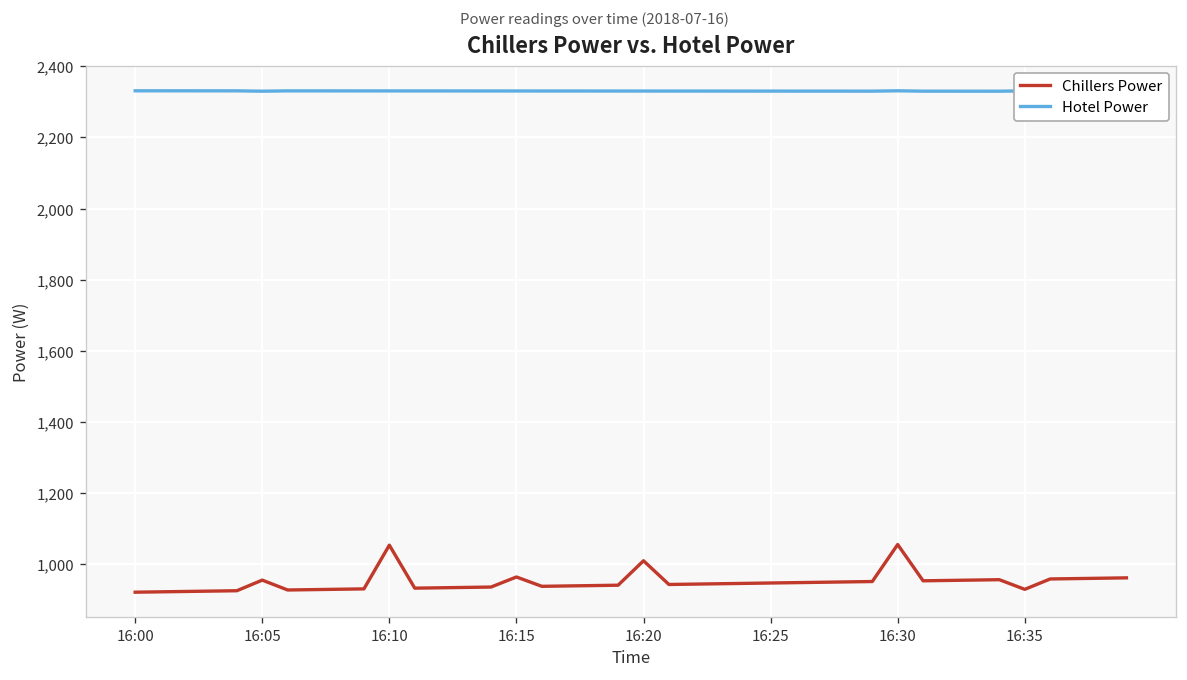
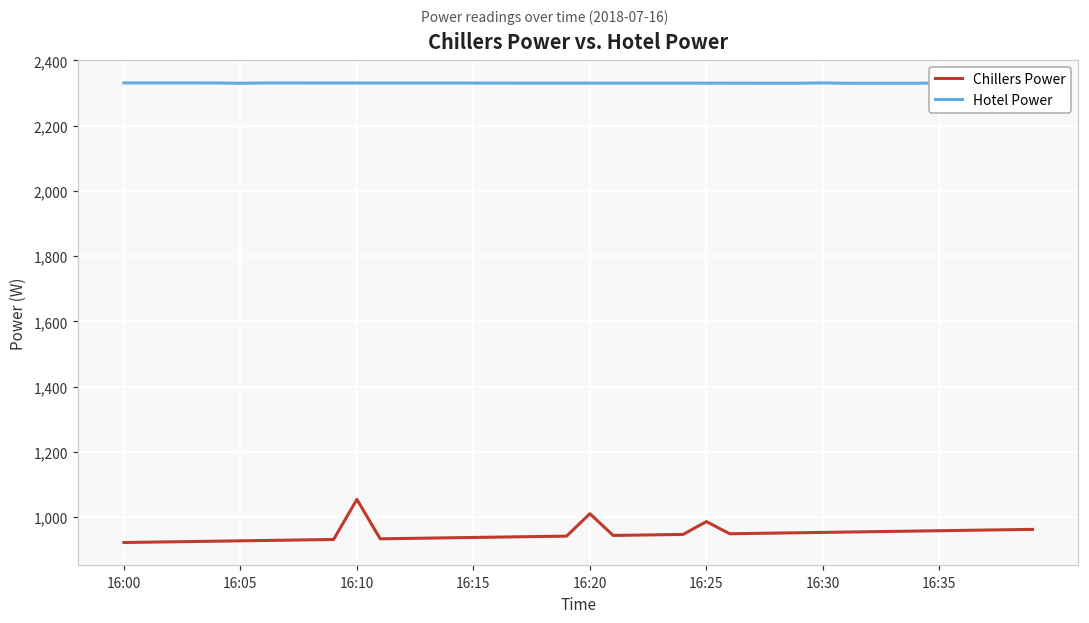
Chillers Power, 16:05: 960 -> 930
Chillers Power, 16:15: 960 -> 940
Chillers Power, 16:25: 950 -> 990
Chillers Power, 16:30: 1,060 -> 950
Chillers Power, 16:35: 930 -> 960
